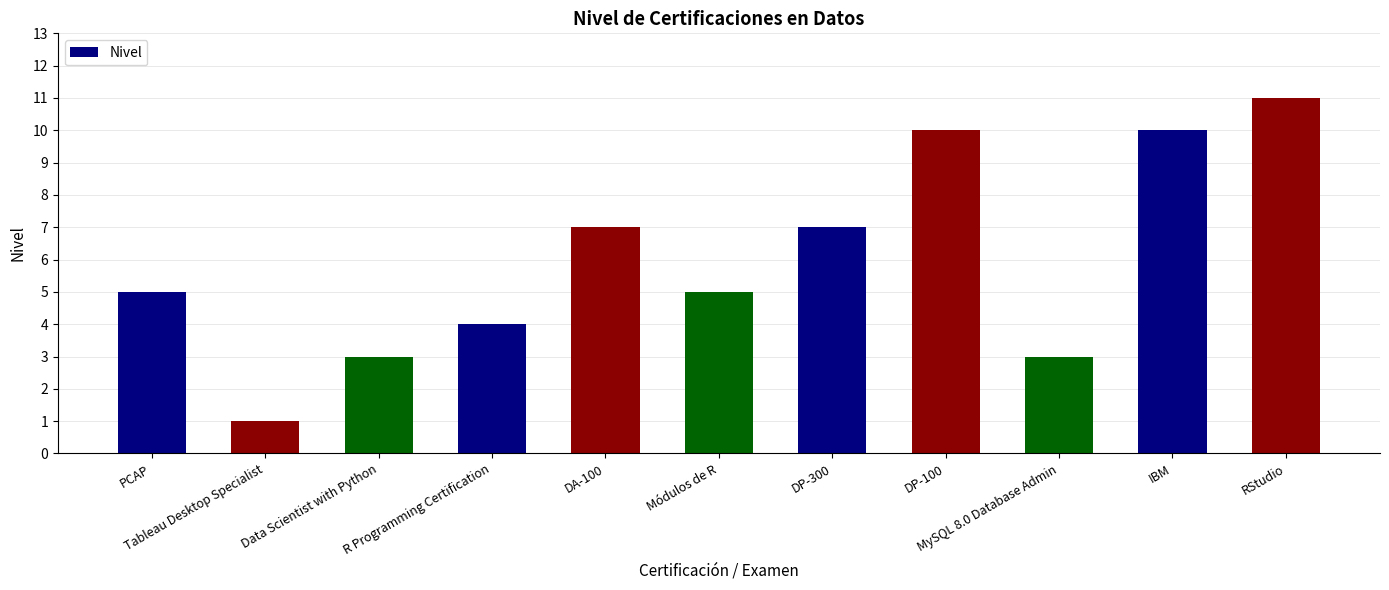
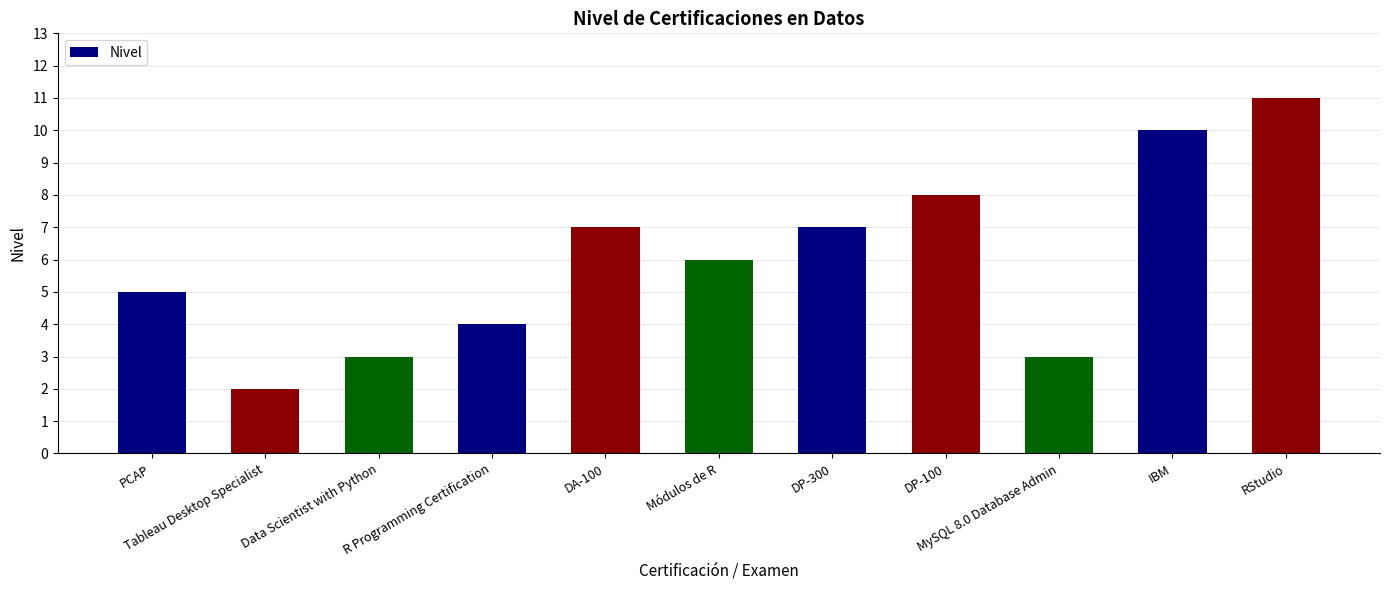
Tableau Desktop Specialist: 1 -> 2
Módulos de R: 5 -> 6
DP-100: 10 -> 8
